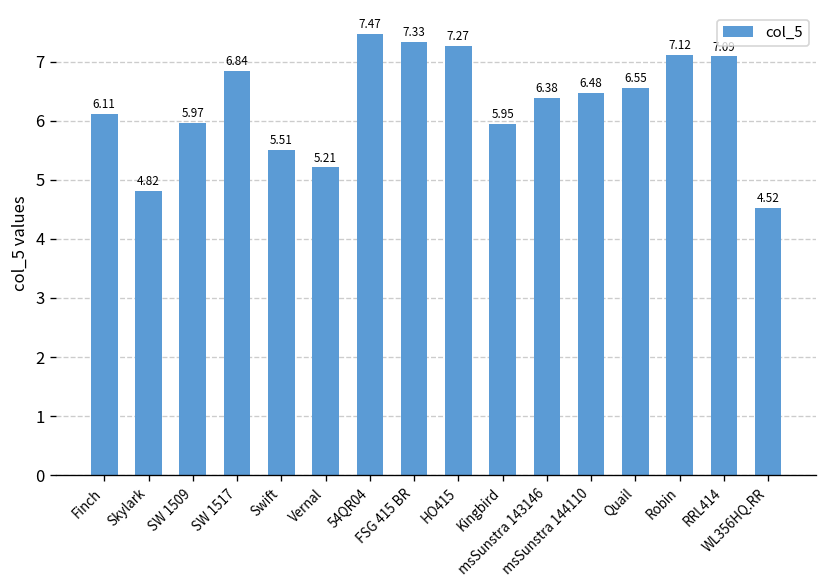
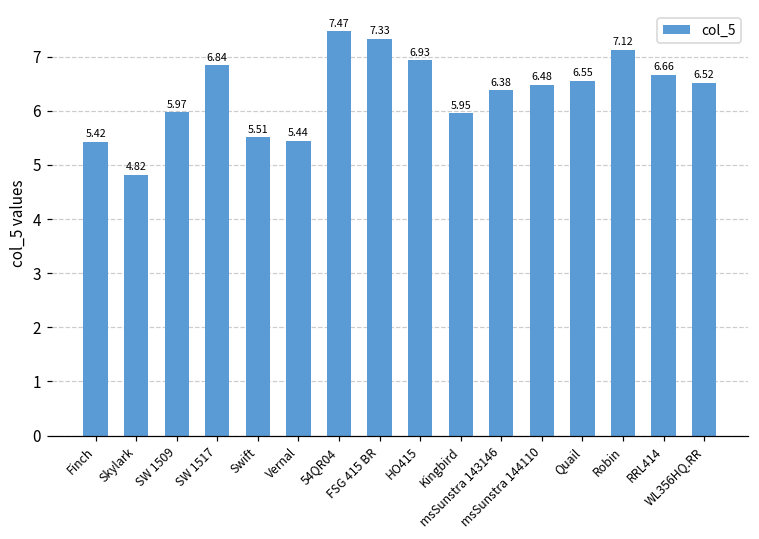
Finch: 6.11 -> 5.42
Vernal: 5.21 -> 5.44
HO415: 7.27 -> 6.93
RRL414: 7.1 -> 6.7
WL356HQ.RR: 4.52 -> 6.52
